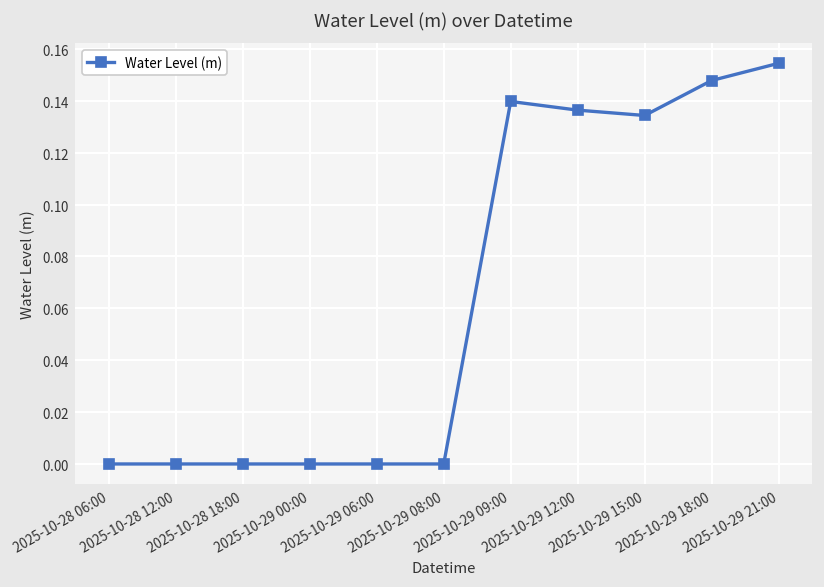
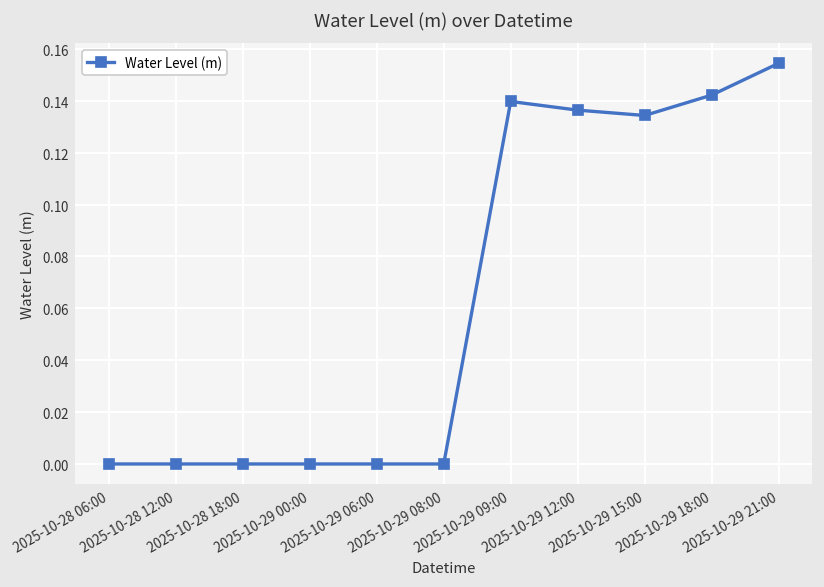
2025-10-29 18:00: 0.148 -> 0.142
